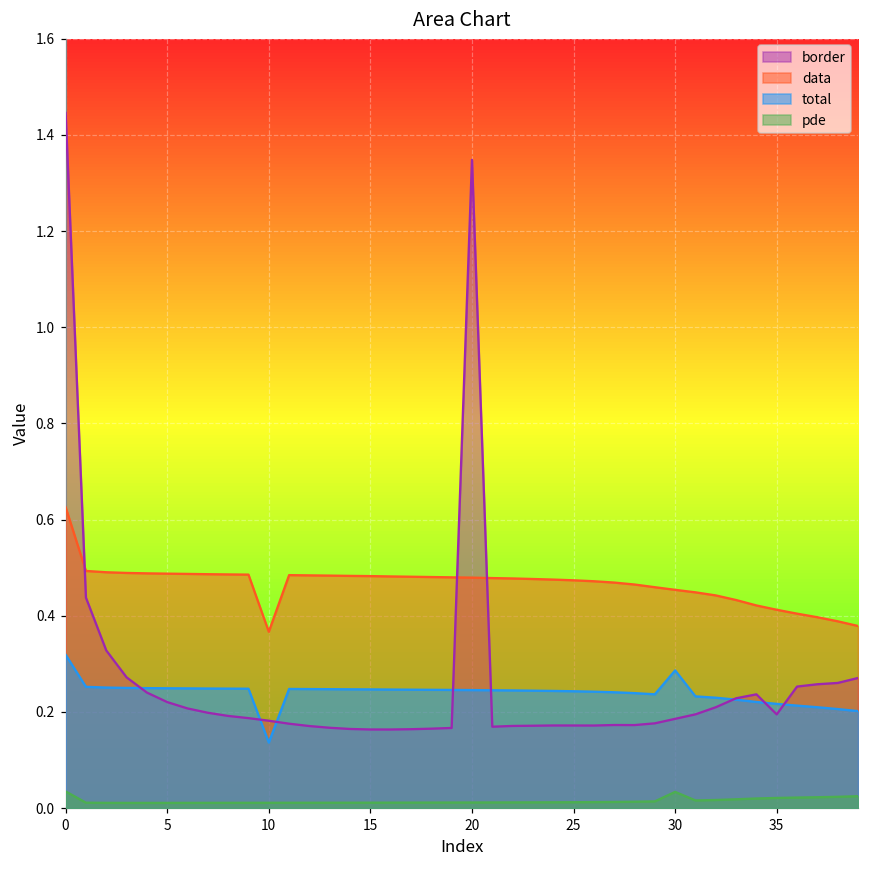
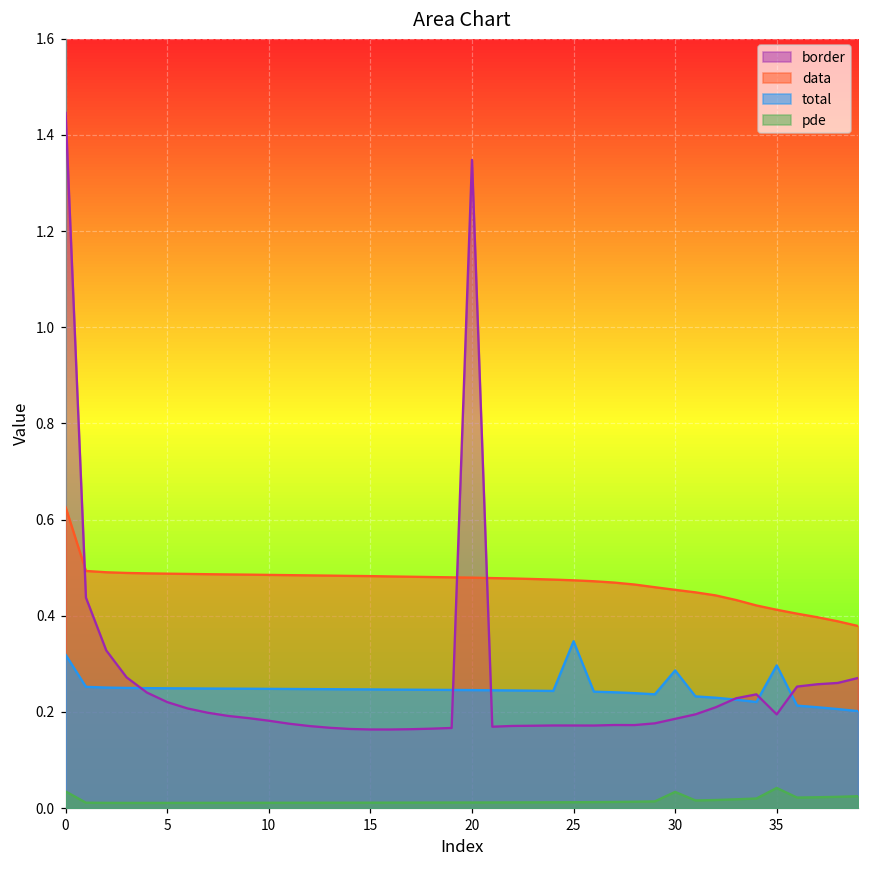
data, 10: 0.37 -> 0.49
total, 10: 0.14 -> 0.25
total, 25: 0.24 -> 0.35
total, 35: 0.22 -> 0.30
pde, 35: 0.02 -> 0.04
